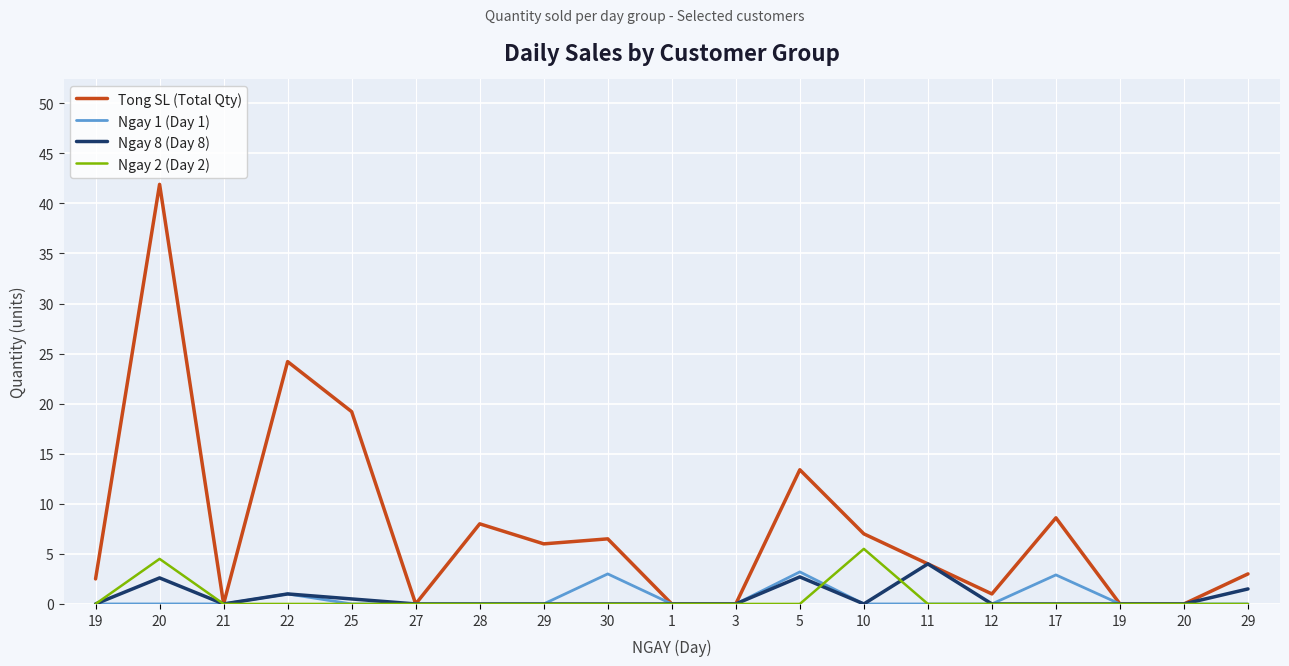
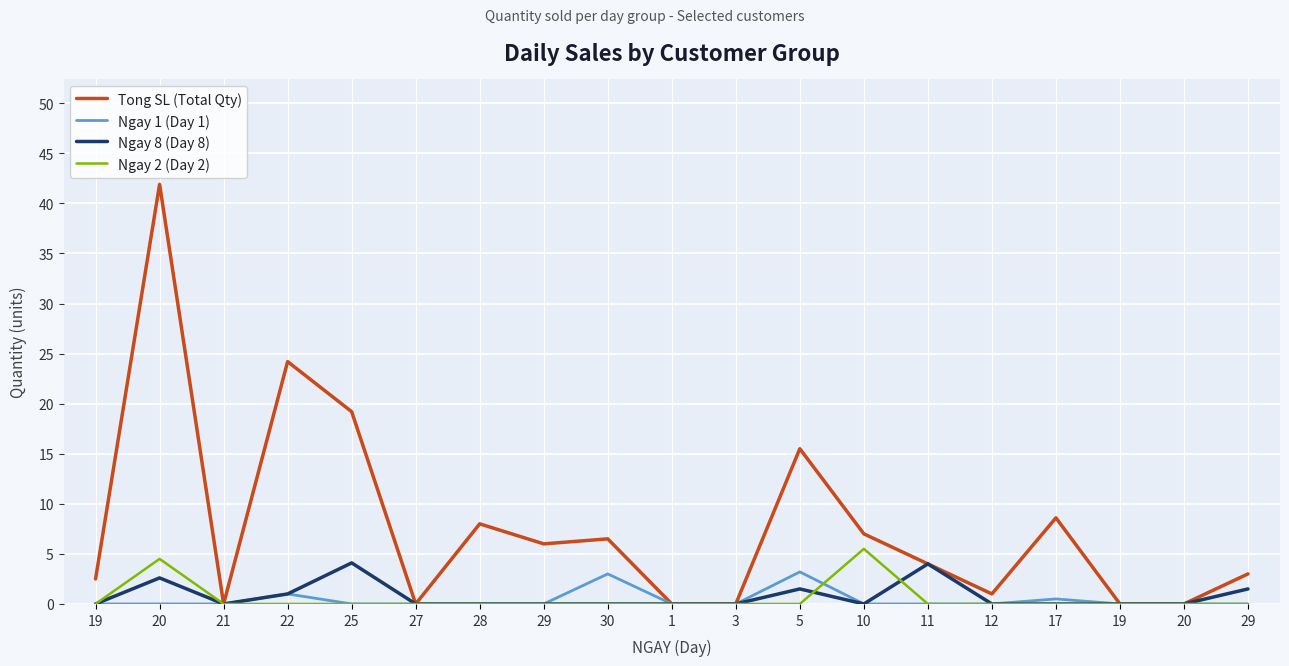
Ngay 8 (Day 8), 25: 0.5 -> 4.1
Tong SL (Total Qty), 5: 13.4 -> 15.5
Ngay 8 (Day 8), 5: 2.7 -> 1.5
Ngay 1 (Day 1), 17: 2.9 -> 0.5
